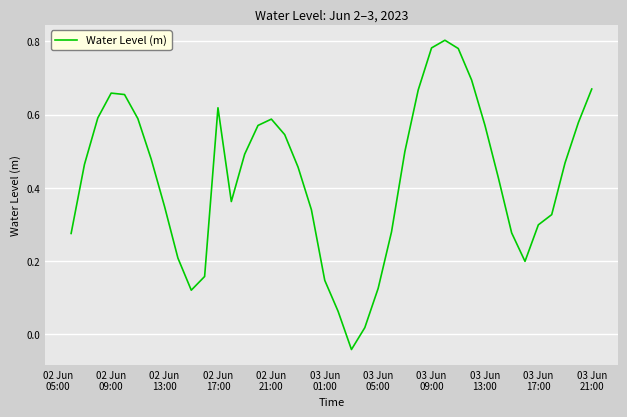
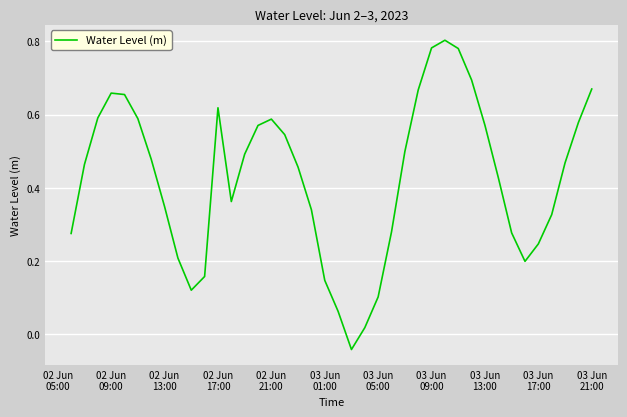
03 Jun 05:00: 0.13 -> 0.10
03 Jun 17:00: 0.30 -> 0.25
